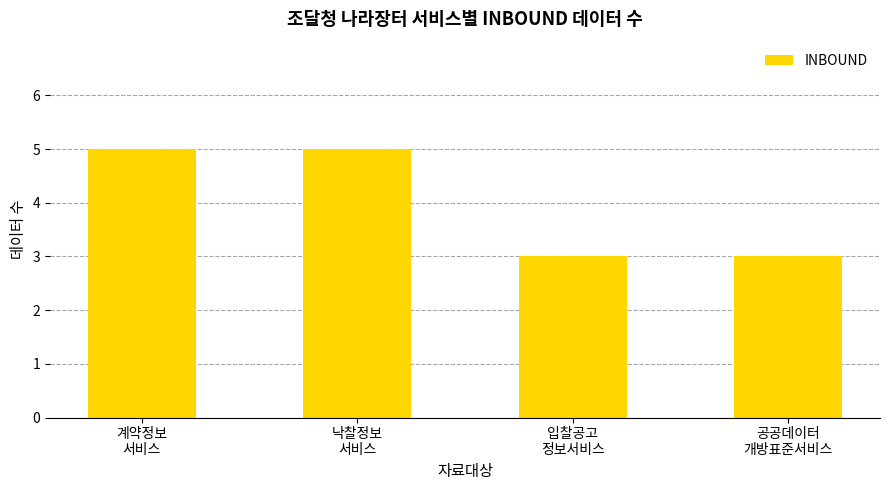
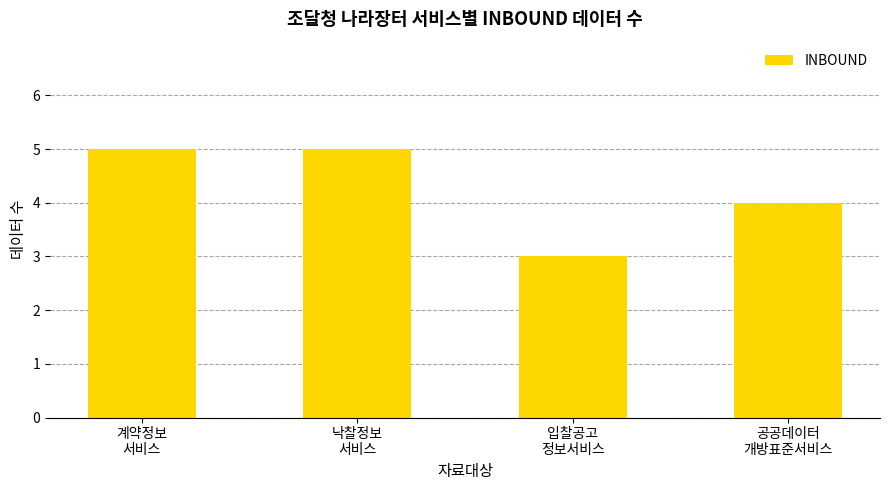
공공데이터 개방표준서비스: 3 -> 4
